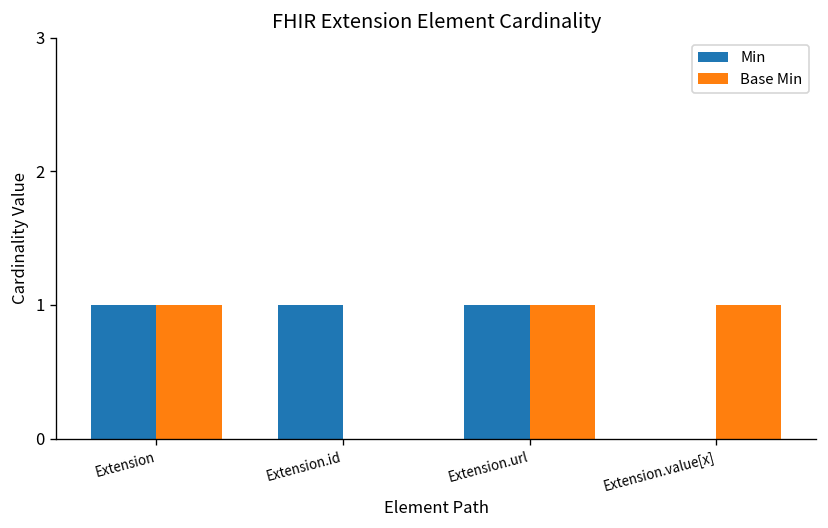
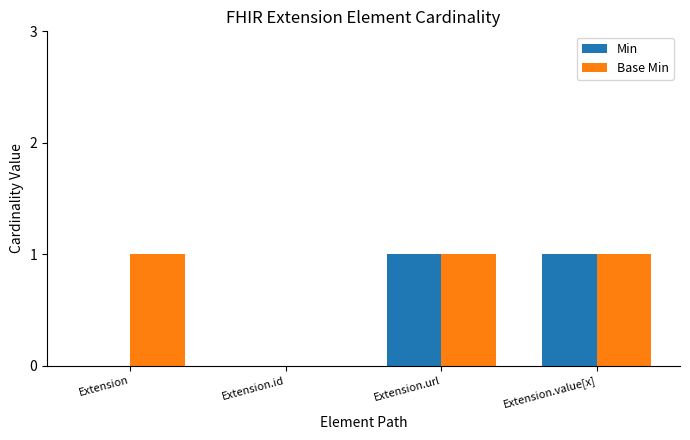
Min, Extension: 1 -> 0
Min, Extension.id: 1 -> 0
Min, Extension.value[x]: 0 -> 1
